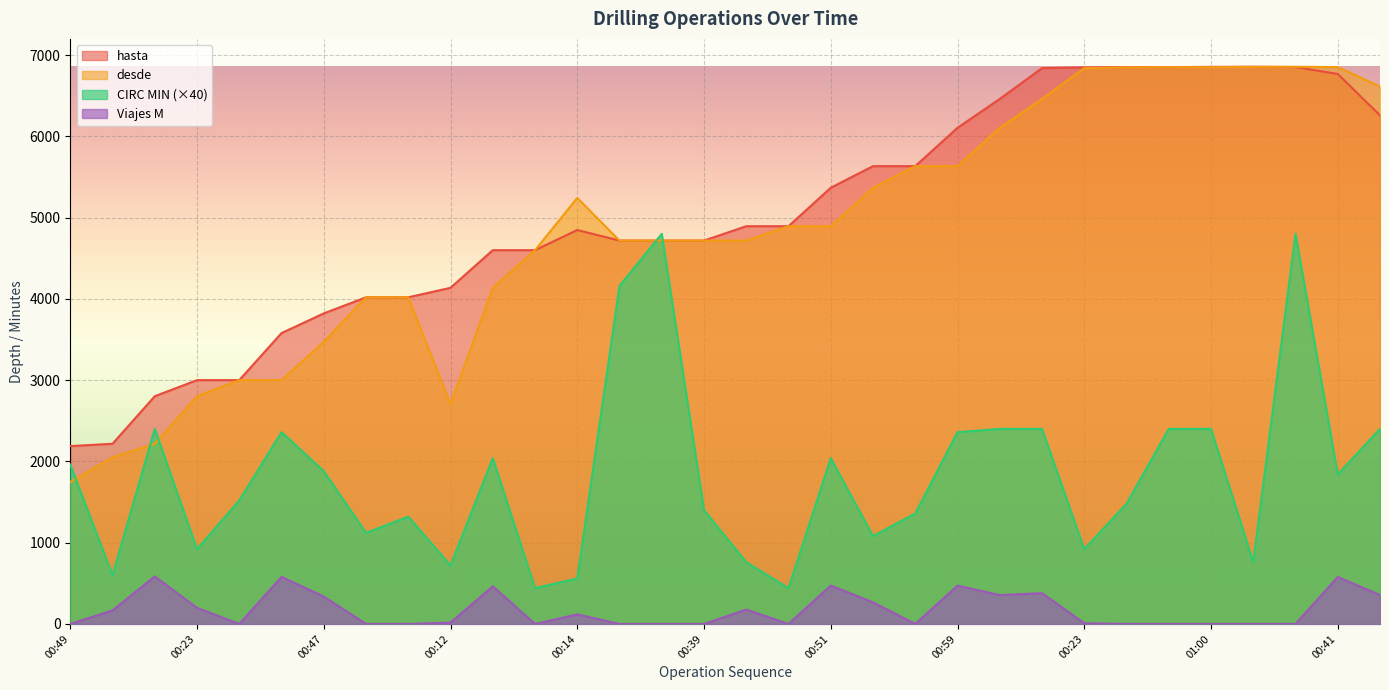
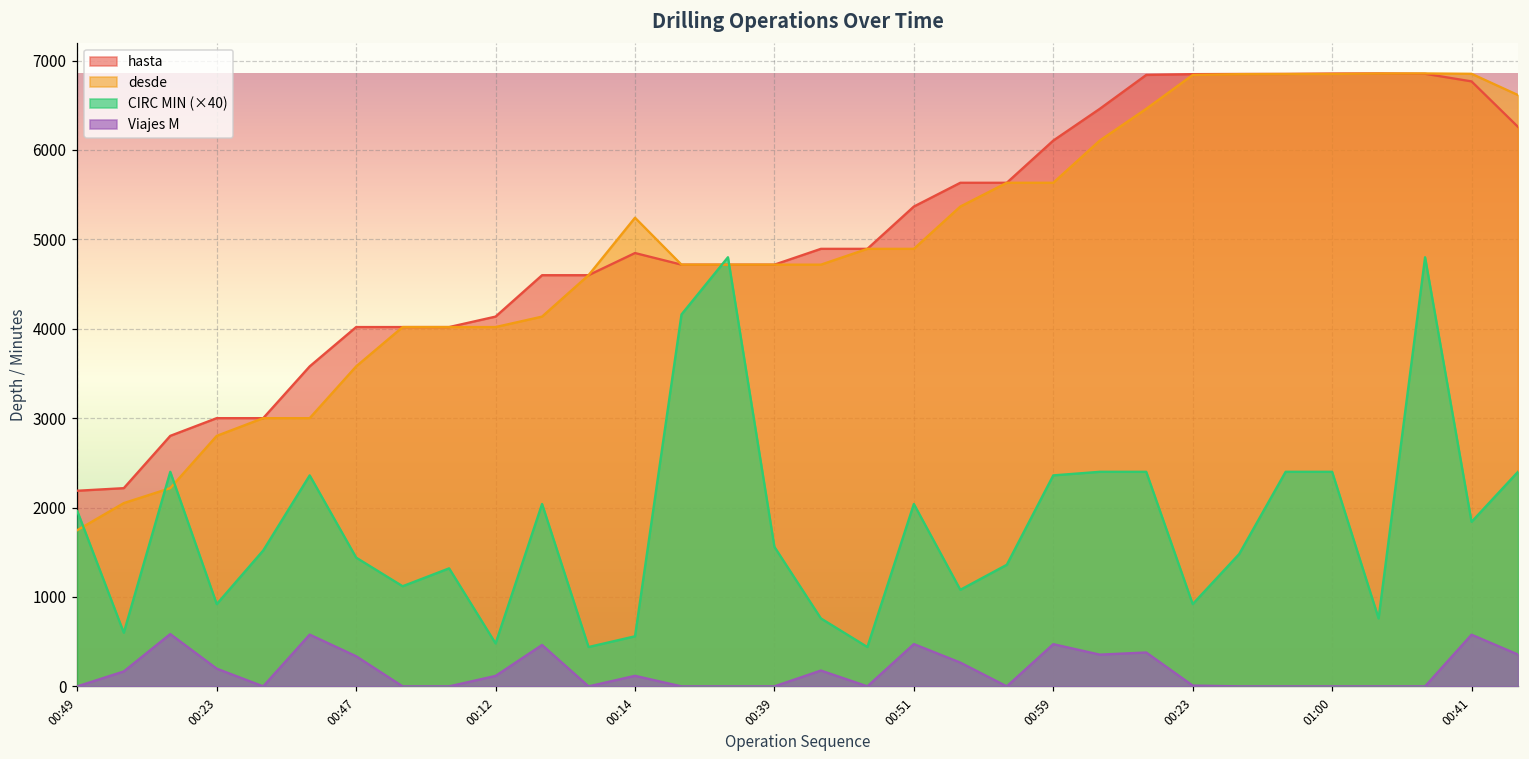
hasta, 00:47: 3800 -> 4000
desde, 00:47: 3500 -> 3600
CIRC MIN (×40), 00:47: 1900 -> 1400
desde, 00:12: 2700 -> 4000
CIRC MIN (×40), 00:12: 700 -> 500
Viajes M, 00:12: 0 -> 100
CIRC MIN (×40), 00:39: 1400 -> 1600
